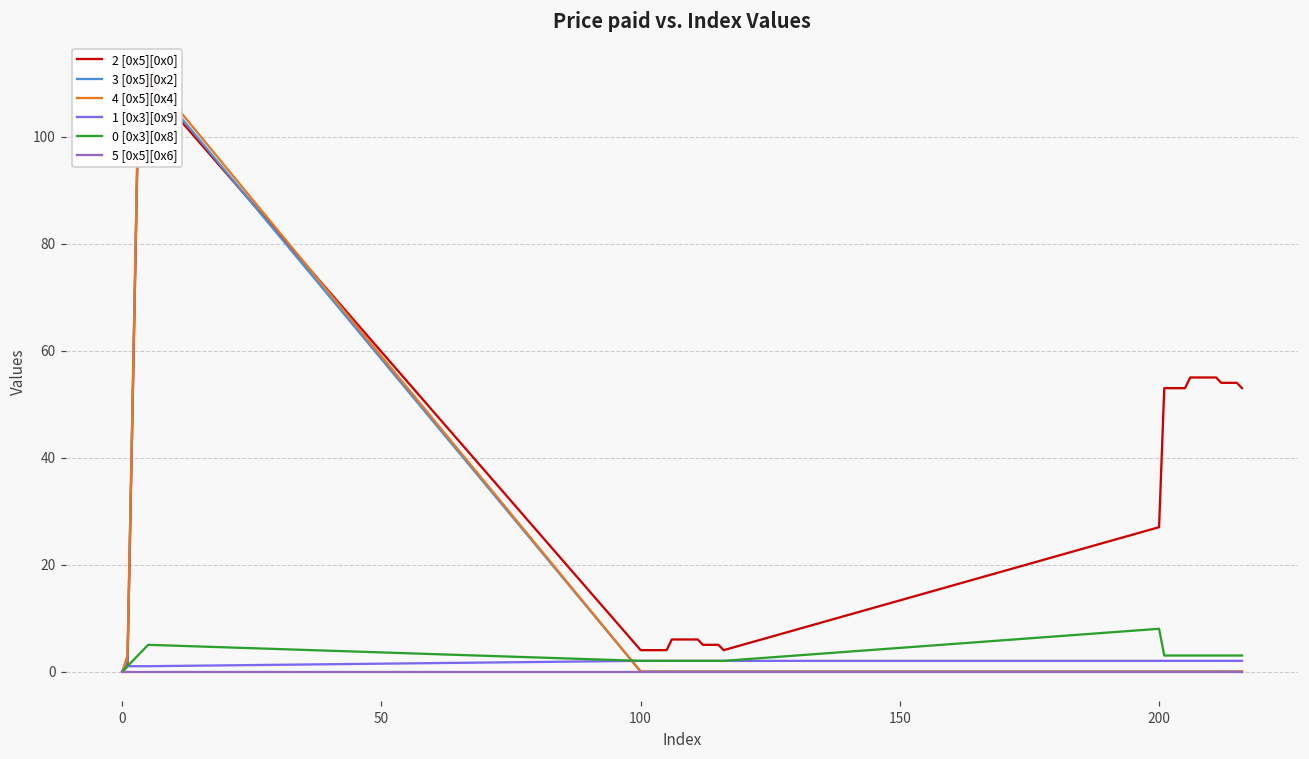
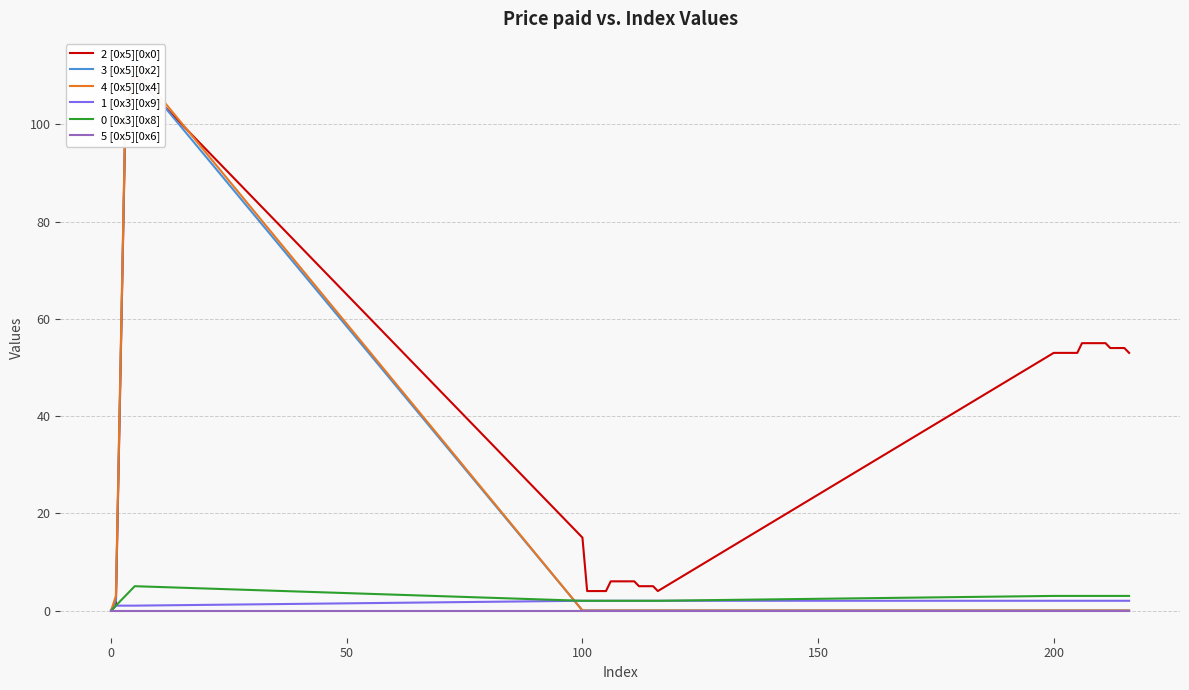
2 [0x5][0x0], 100: 4 -> 15
2 [0x5][0x0], 200: 27 -> 53
0 [0x3][0x8], 200: 8 -> 3
